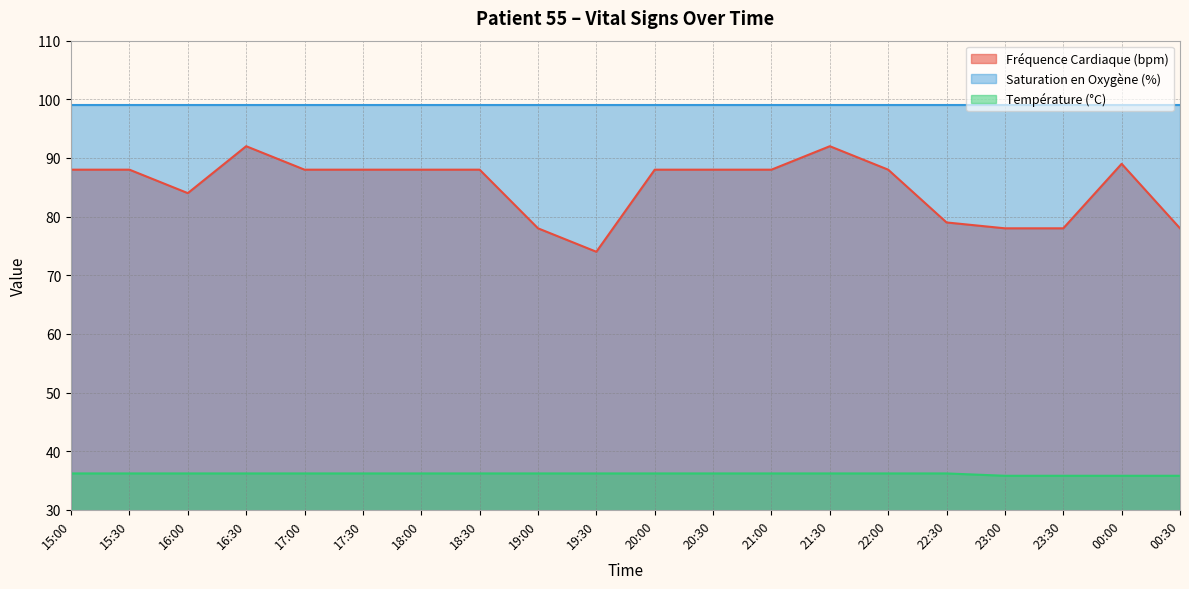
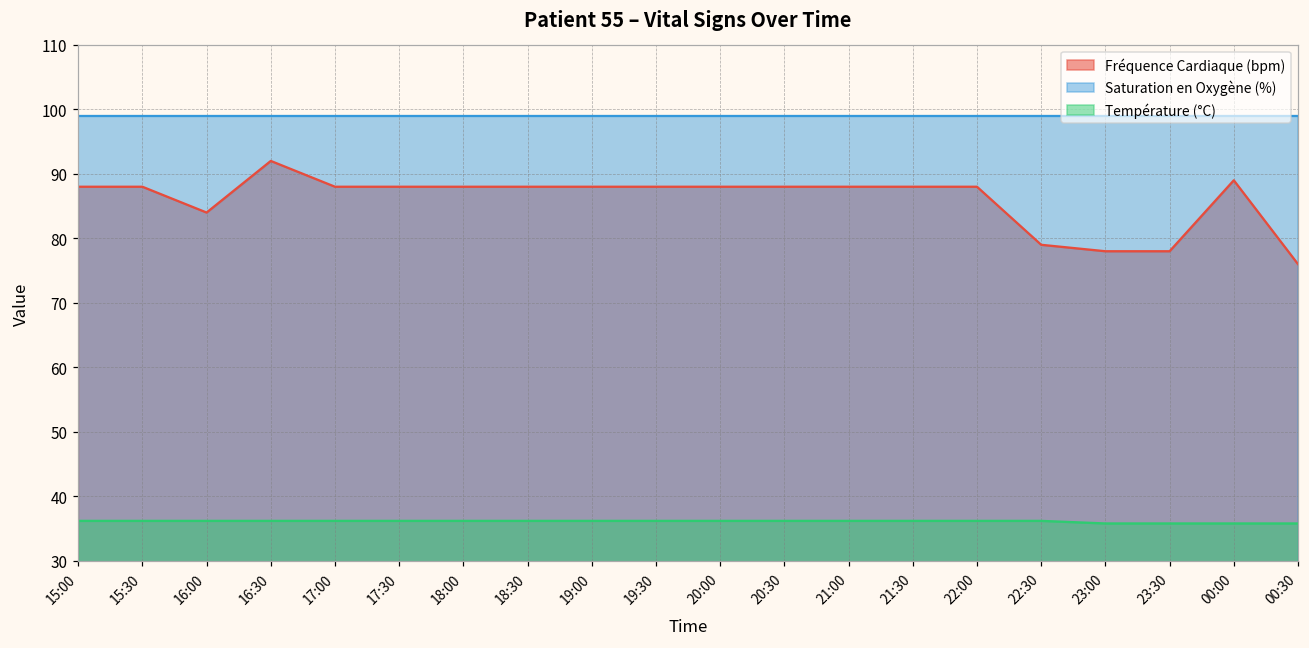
Fréquence Cardiaque (bpm), 19:00: 78 -> 88
Fréquence Cardiaque (bpm), 19:30: 74 -> 88
Fréquence Cardiaque (bpm), 21:30: 92 -> 88
Fréquence Cardiaque (bpm), 00:30: 78 -> 76
